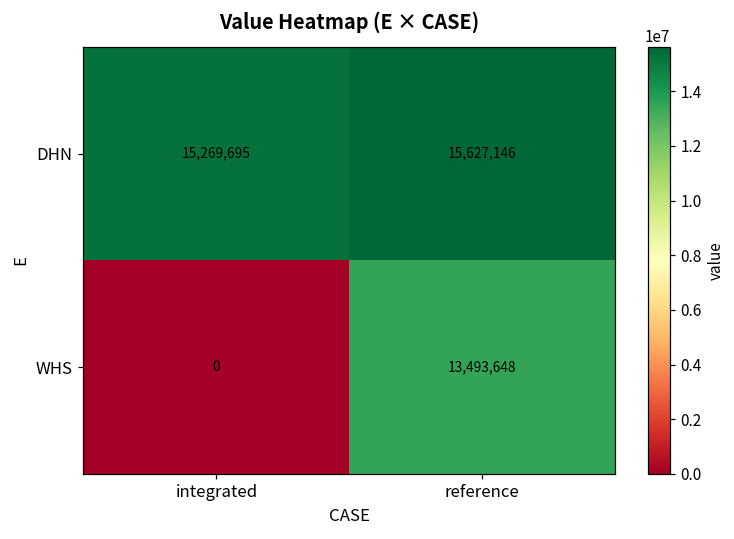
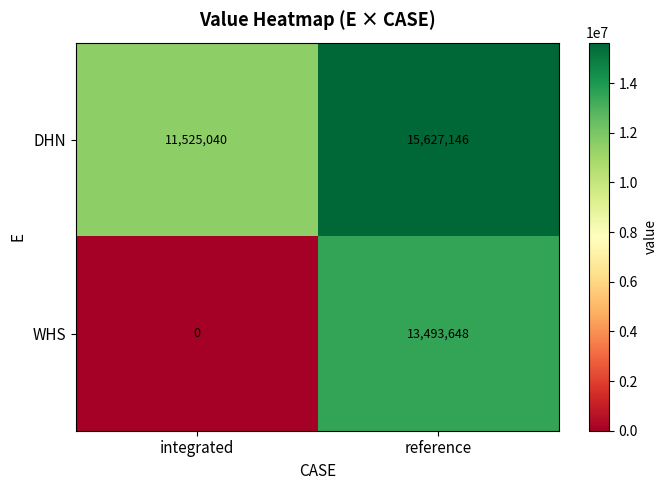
DHN, integrated: 15,269,695 -> 11,525,040
